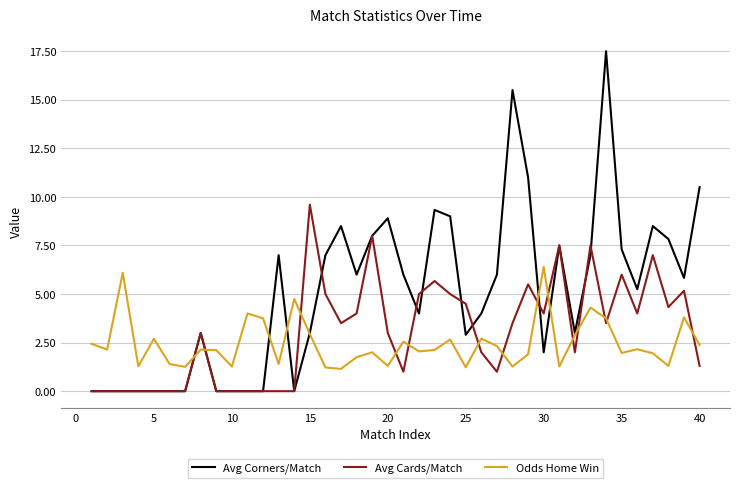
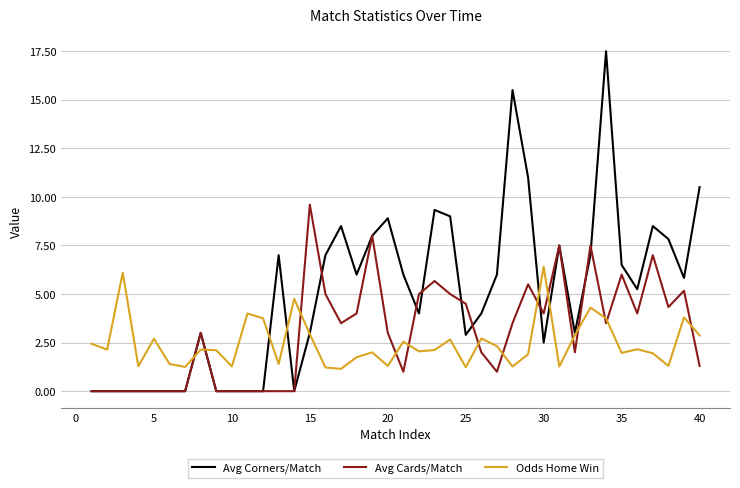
Avg Corners/Match, 30: 2.0 -> 2.5
Avg Corners/Match, 35: 7.3 -> 6.5
Odds Home Win, 40: 2.4 -> 2.9
